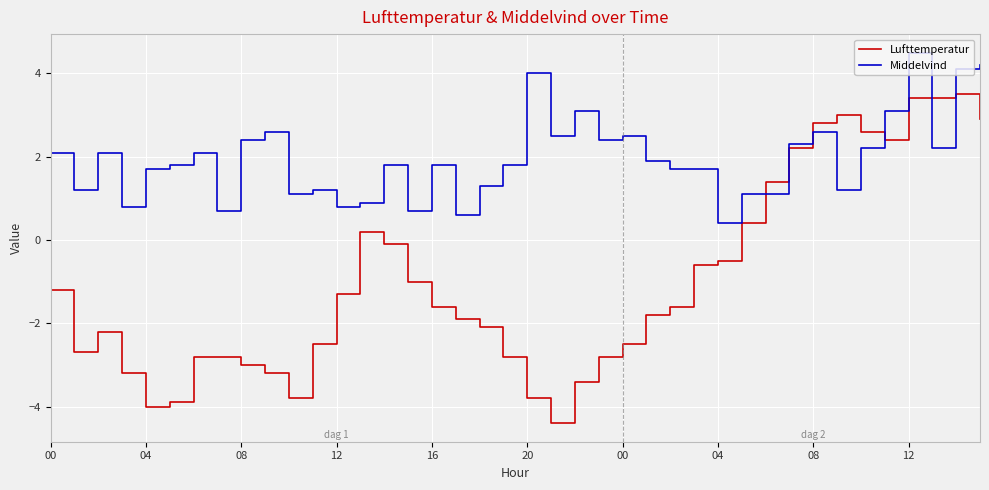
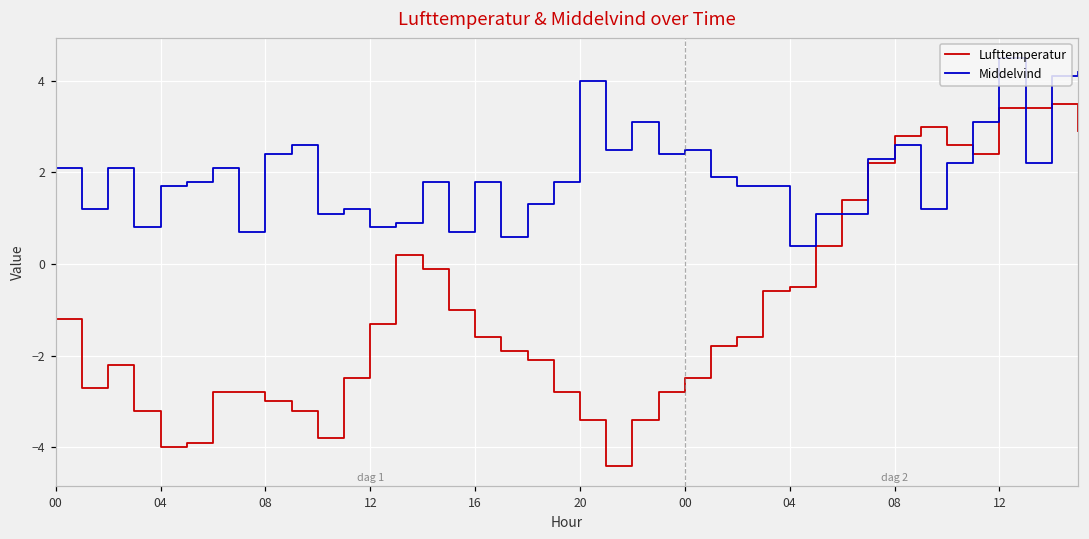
Lufttemperatur, 20: -3.8 -> -3.4
